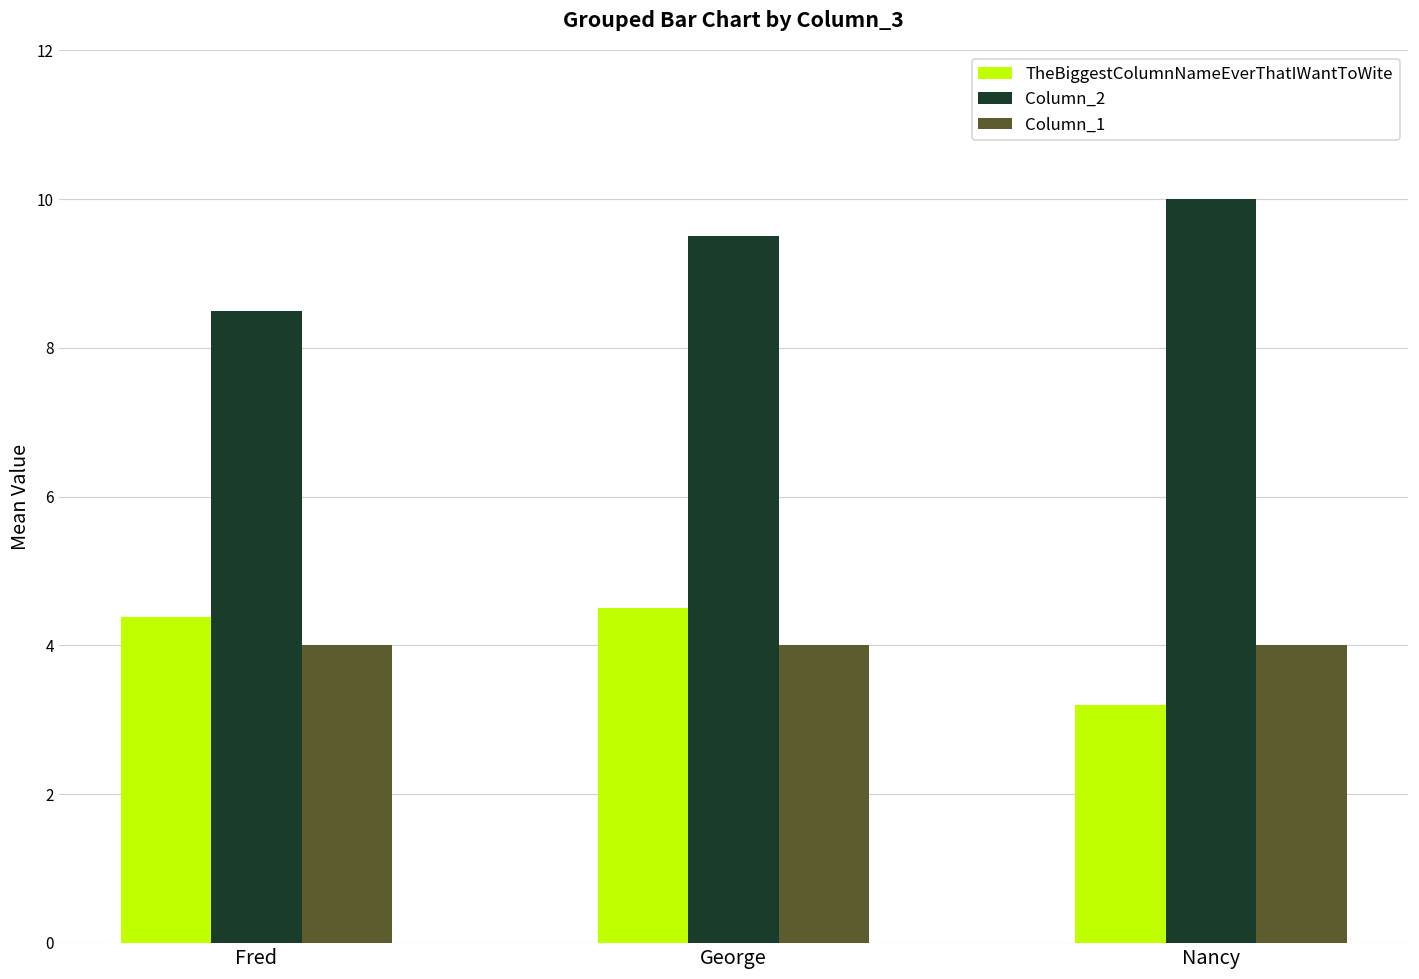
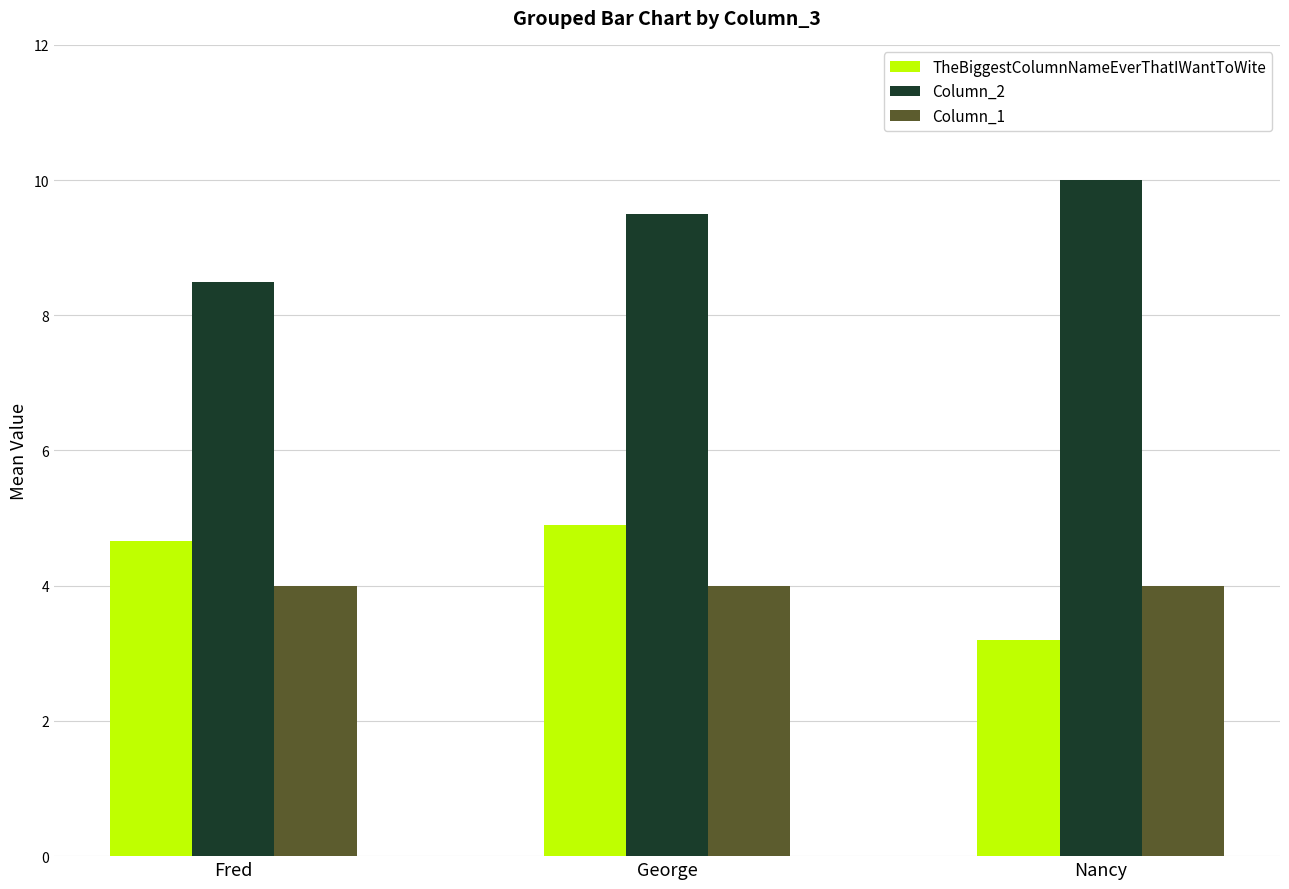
TheBiggestColumnNameEverThatIWantToWite, Fred: 4.4 -> 4.7
TheBiggestColumnNameEverThatIWantToWite, George: 4.5 -> 4.9
